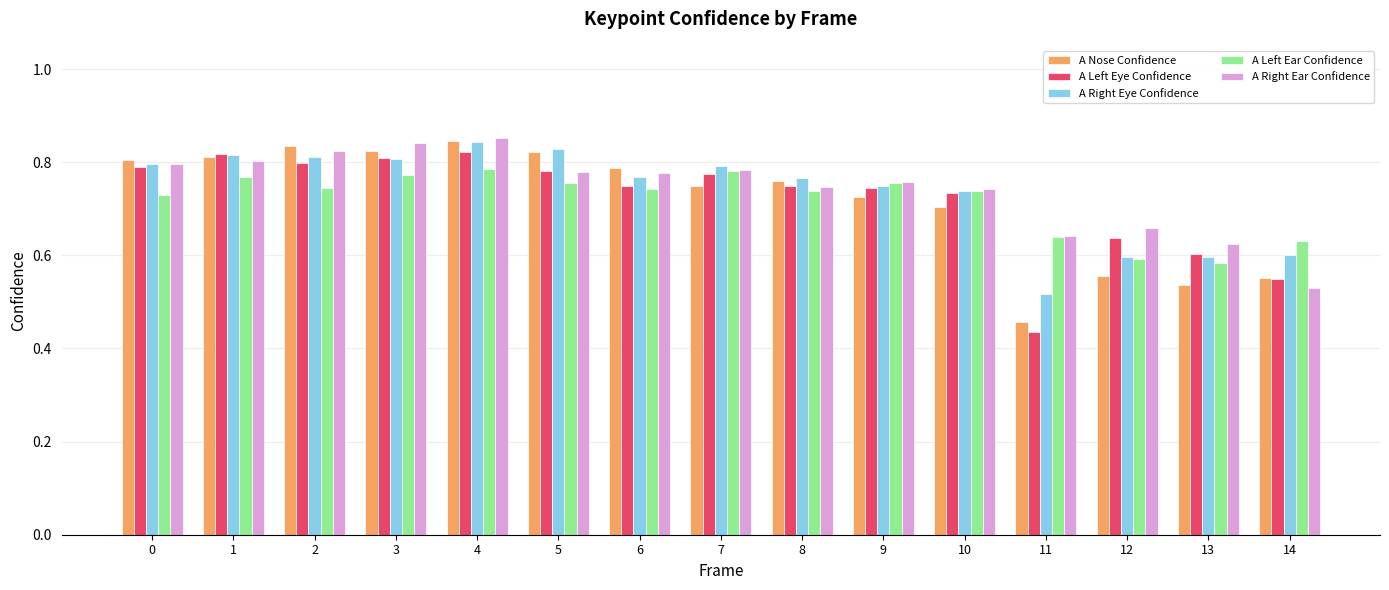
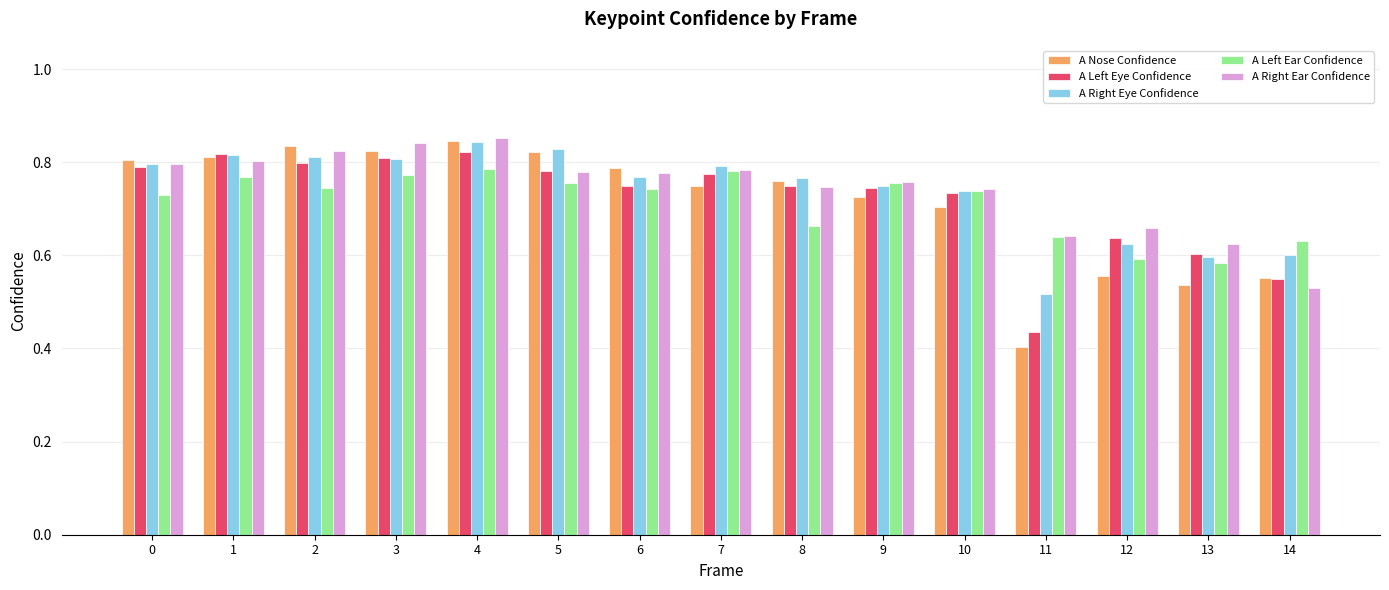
A Left Ear Confidence, 8: 0.74 -> 0.66
A Nose Confidence, 11: 0.46 -> 0.40
A Right Eye Confidence, 12: 0.60 -> 0.63
